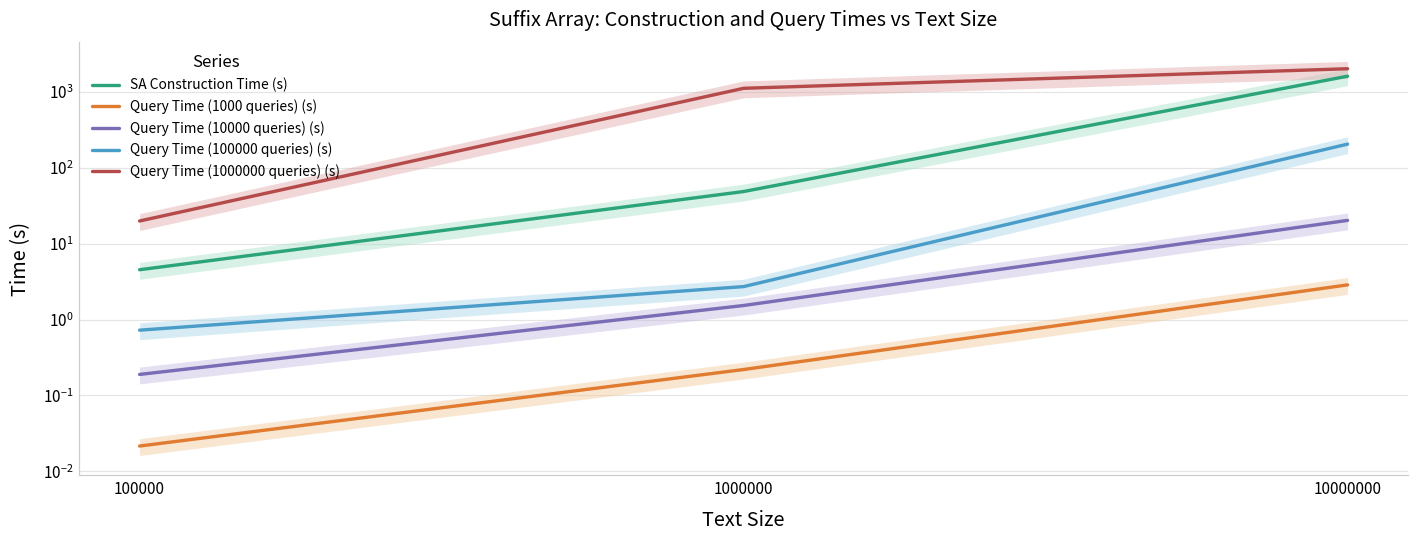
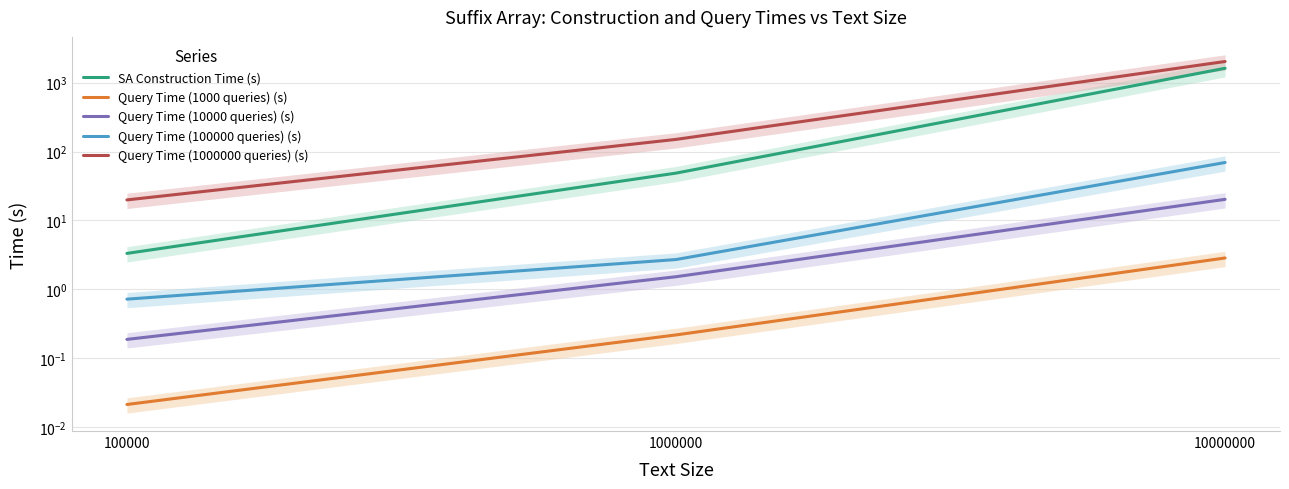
SA Construction Time (s), 100000: 5 -> 3
Query Time (1000000 queries) (s), 1000000: 1100 -> 150
Query Time (100000 queries) (s), 10000000: 210 -> 70
